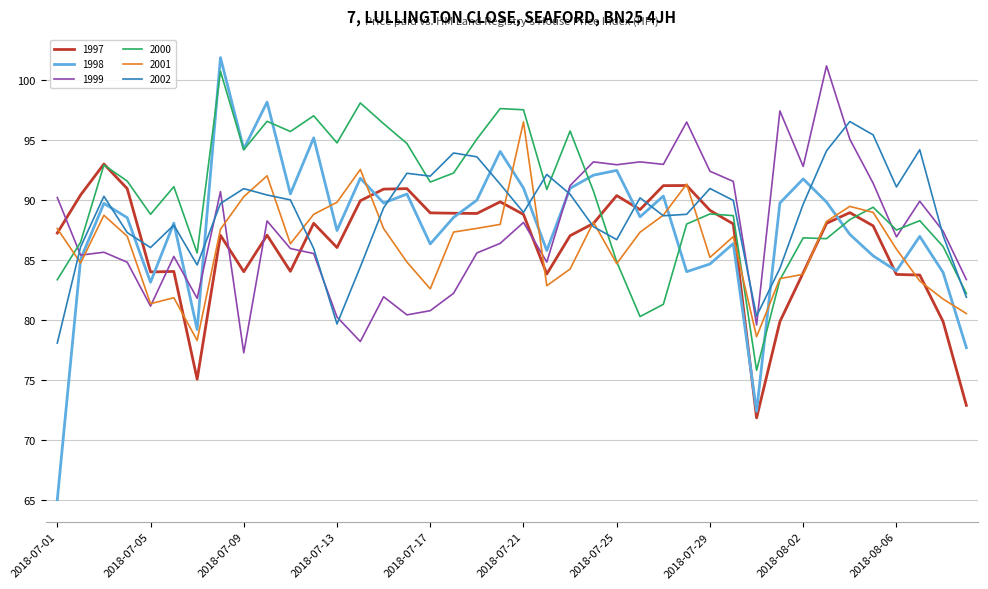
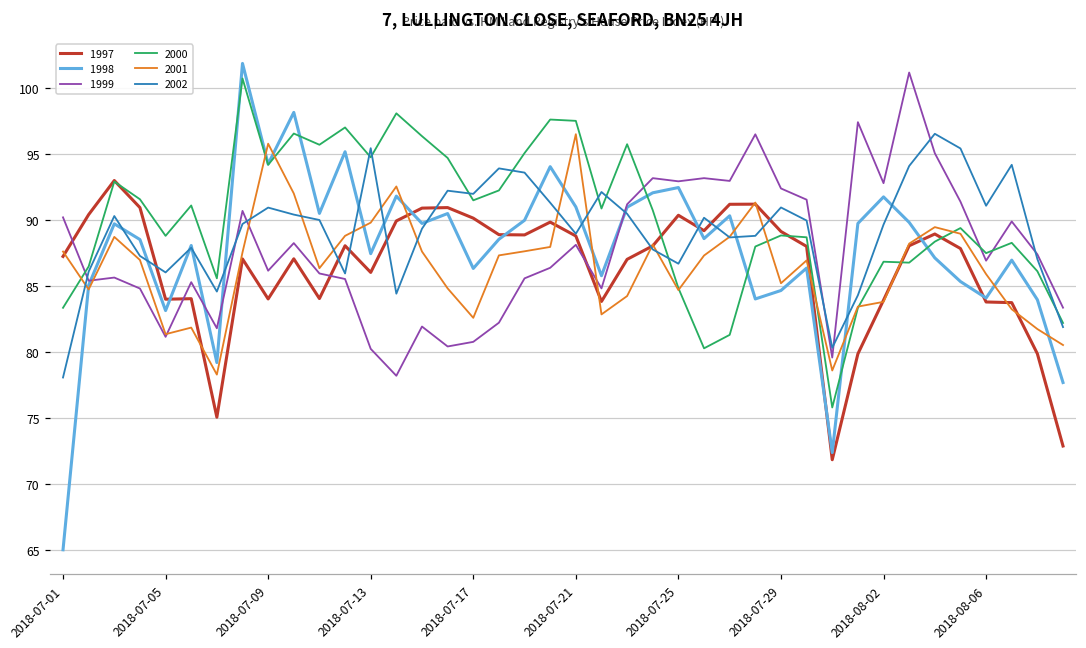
1999, 2018-07-09: 77.3 -> 86.2
2001, 2018-07-09: 90.3 -> 95.8
2002, 2018-07-13: 79.7 -> 95.4
1997, 2018-07-17: 88.9 -> 90.1
